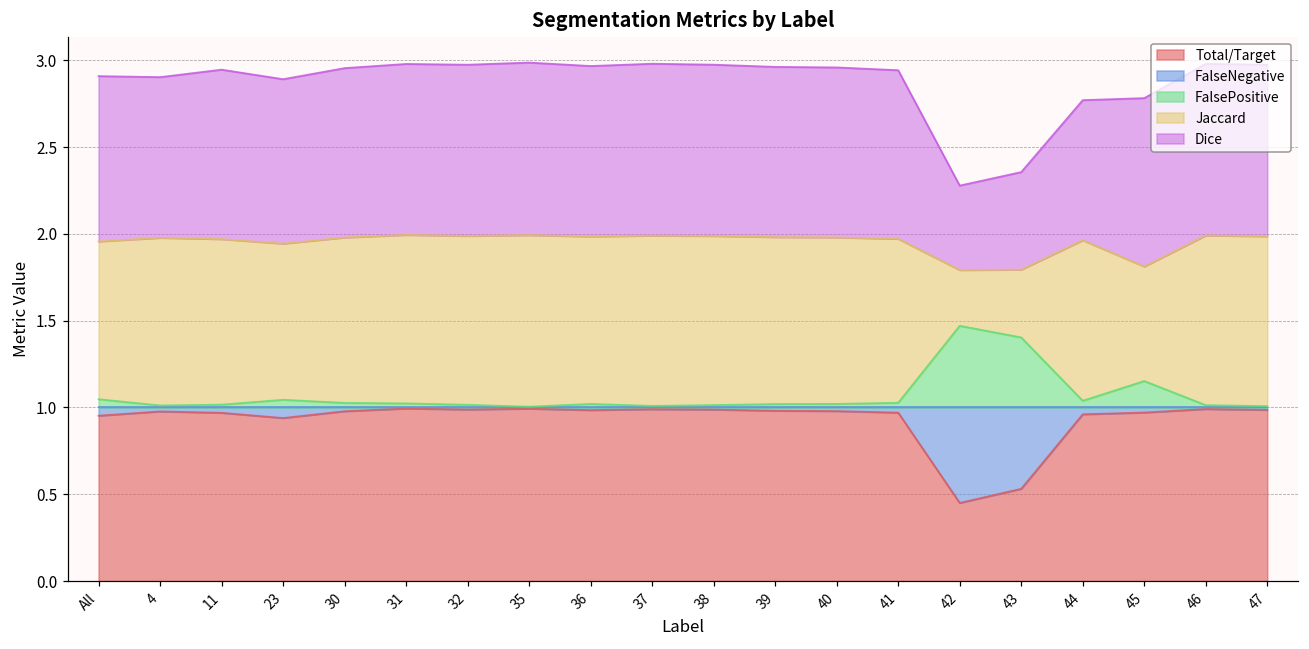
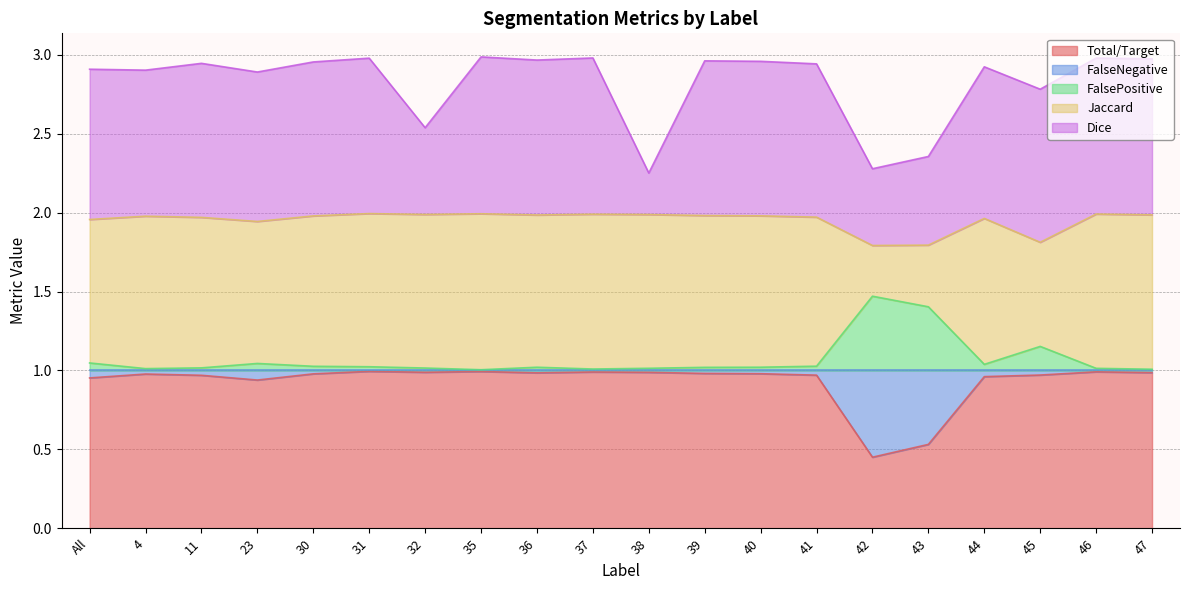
Dice, 32: 0.99 -> 0.55
Dice, 38: 0.99 -> 0.26
Dice, 44: 0.81 -> 0.96
